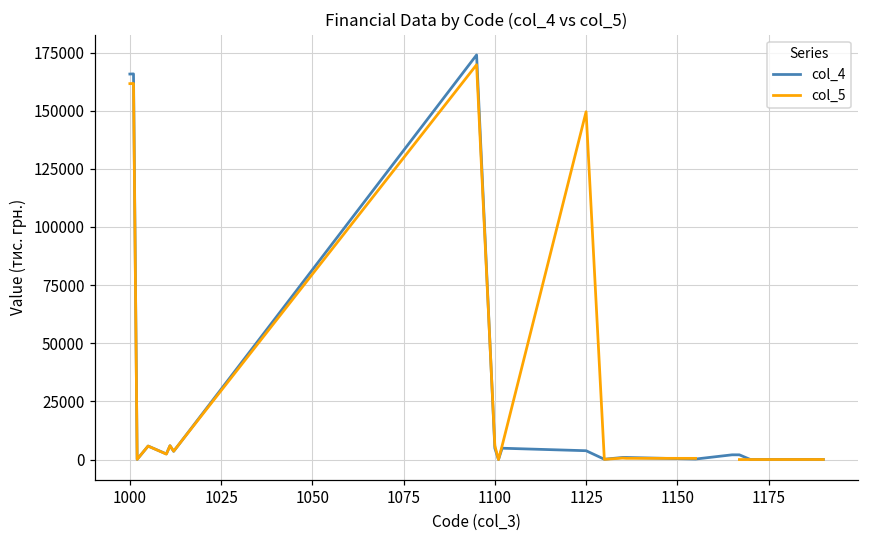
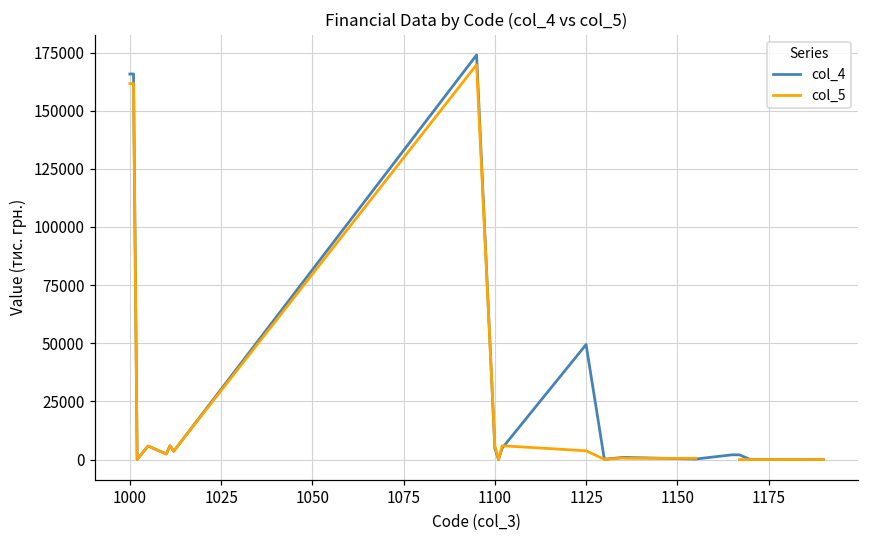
col_4, 1125: 4000 -> 49000
col_5, 1125: 150000 -> 4000
